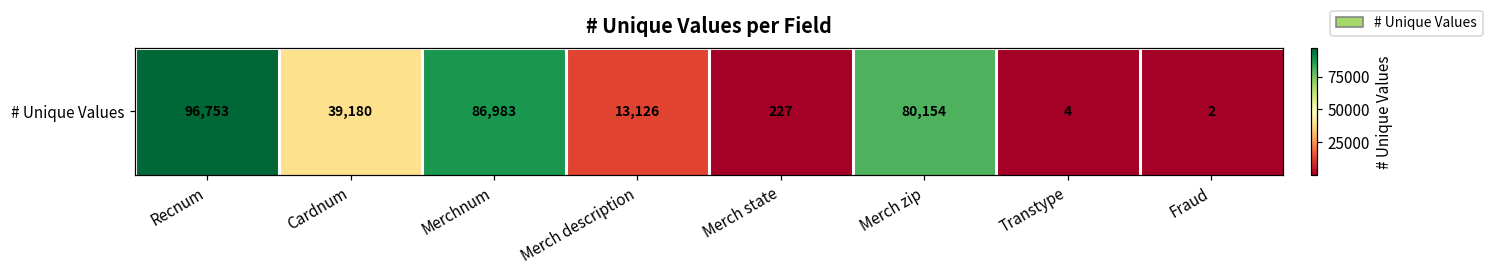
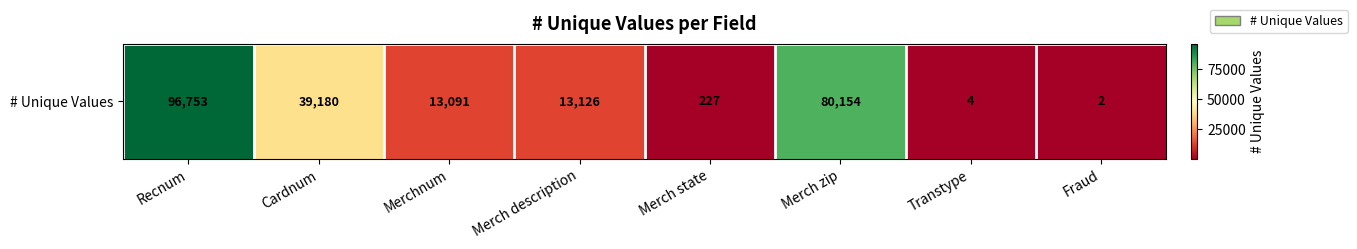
# Unique Values, Merchnum: 86,983 -> 13,091
